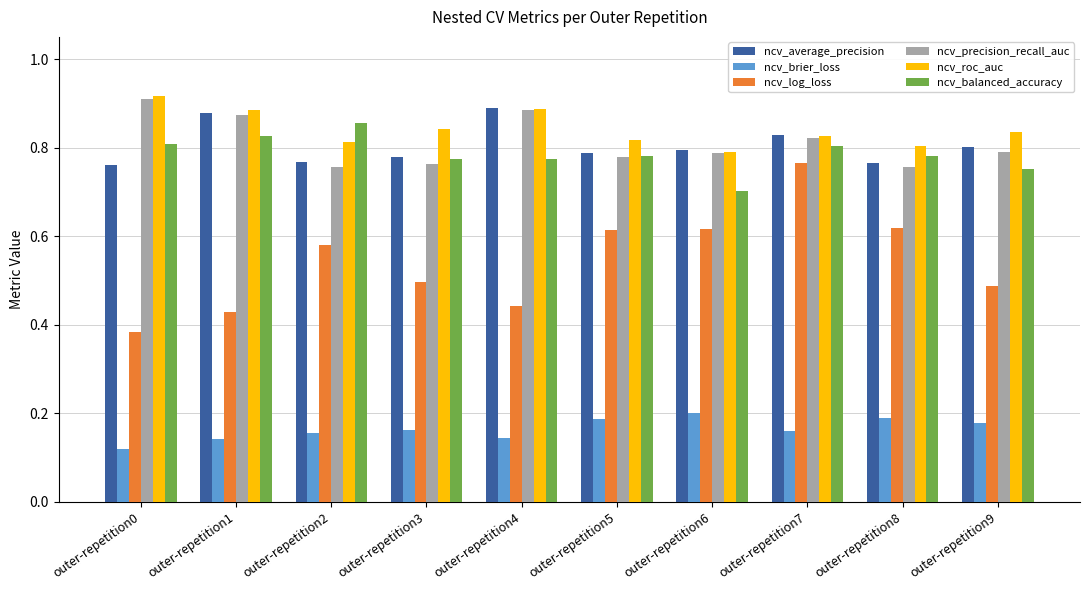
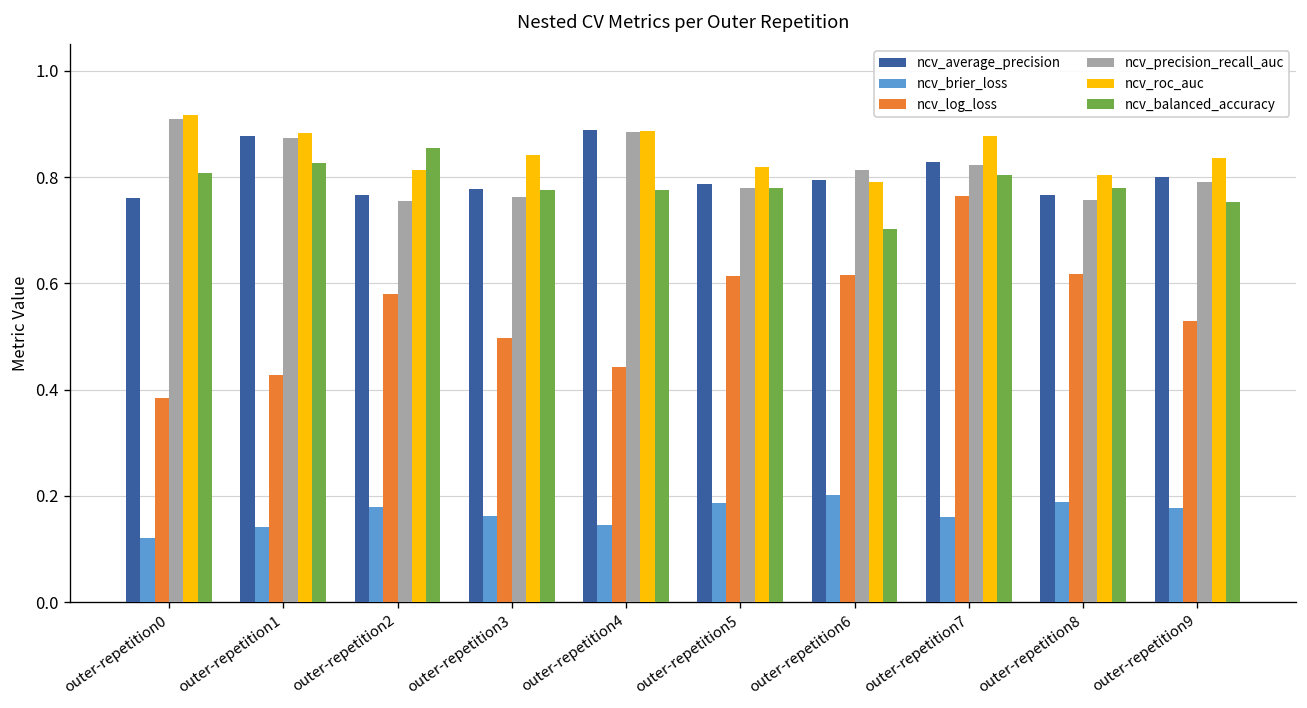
ncv_brier_loss, outer-repetition2: 0.16 -> 0.18
ncv_precision_recall_auc, outer-repetition6: 0.79 -> 0.81
ncv_roc_auc, outer-repetition7: 0.83 -> 0.88
ncv_log_loss, outer-repetition9: 0.49 -> 0.53
